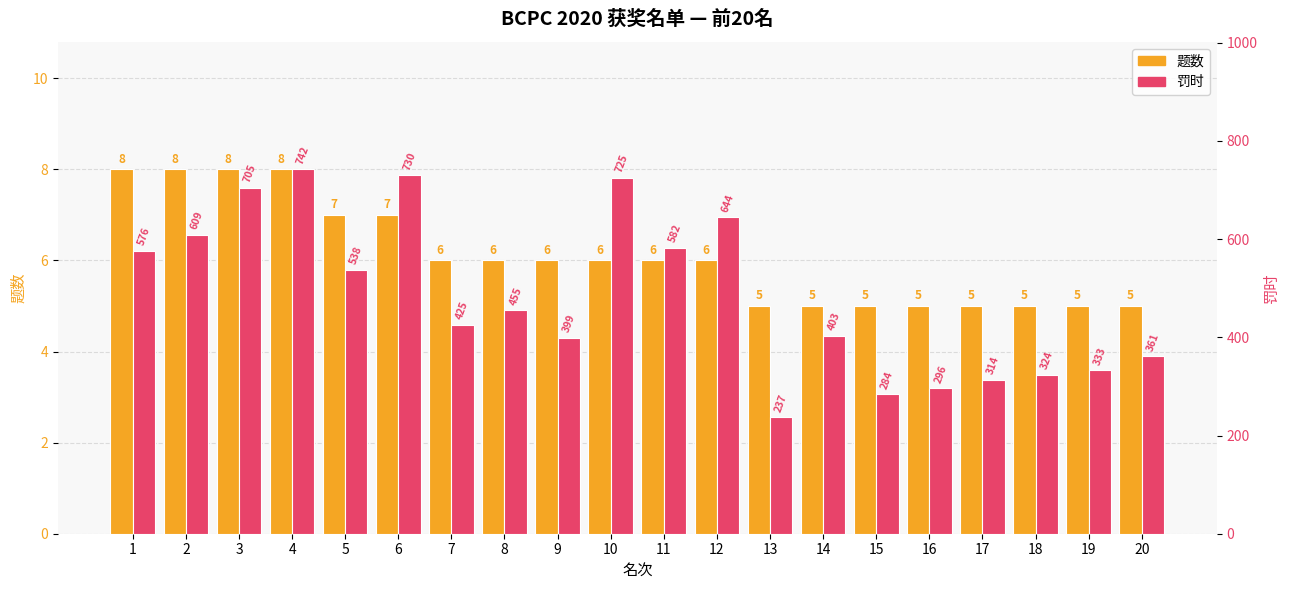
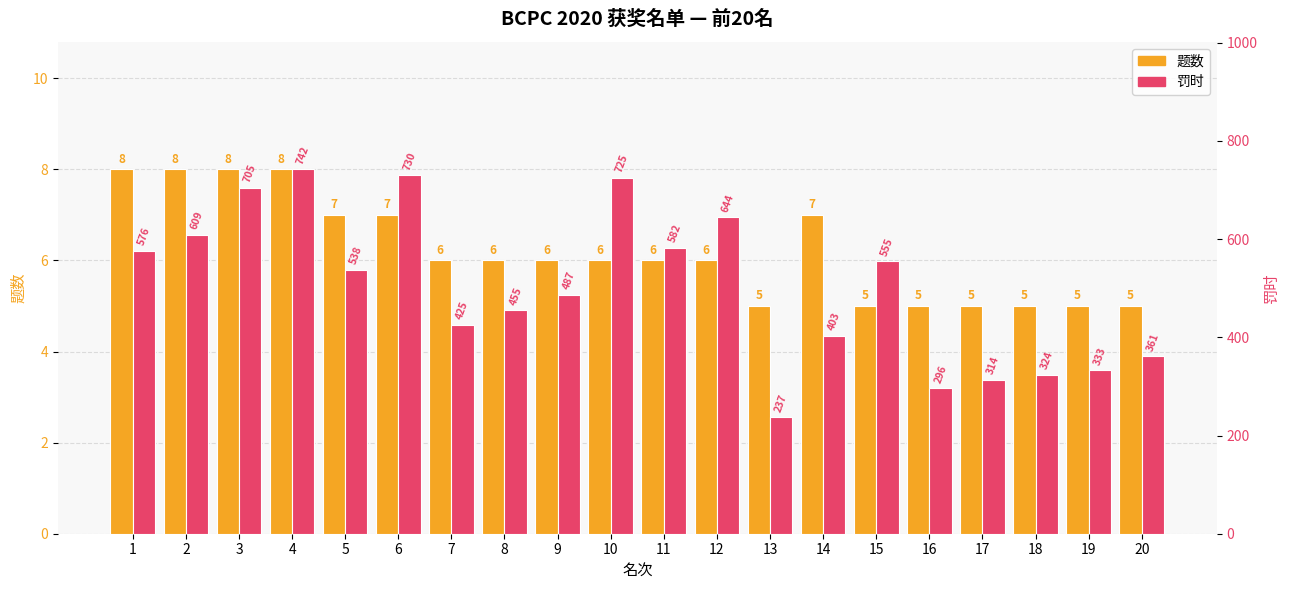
题数, 14: 5 -> 7
罚时, 9: 399 -> 487
罚时, 15: 284 -> 555
